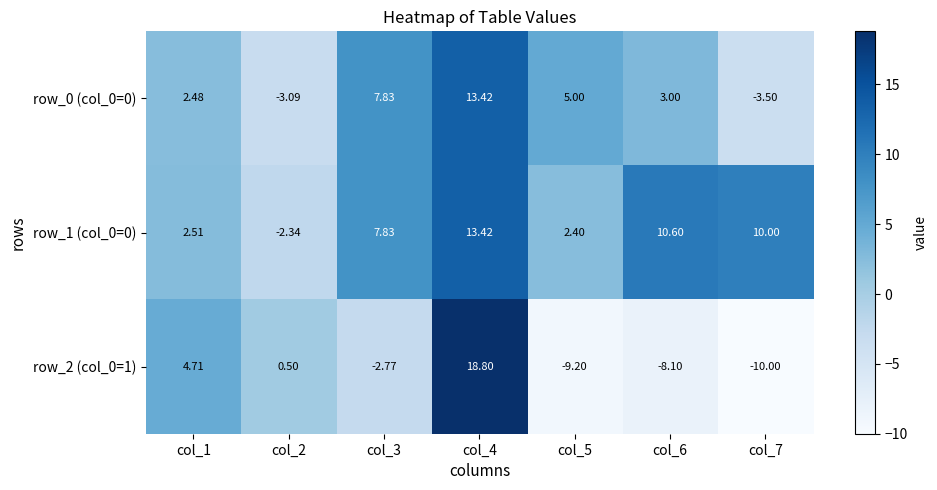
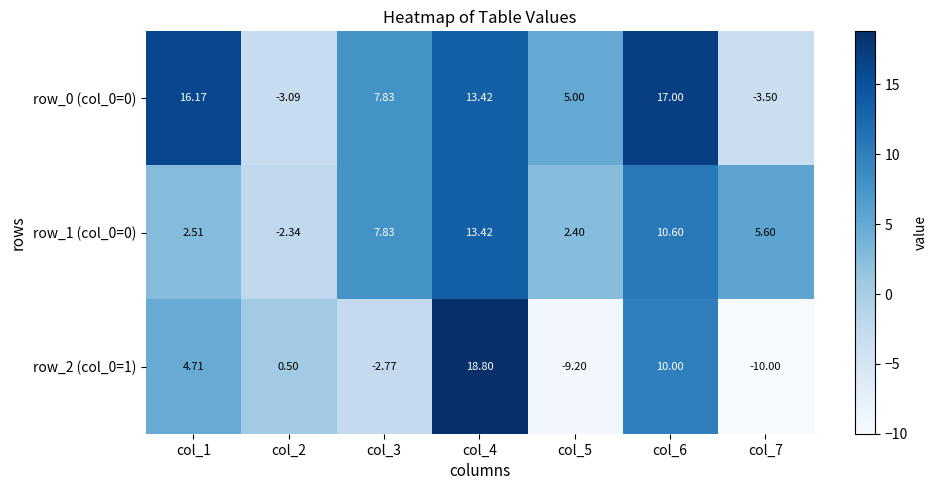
row_0 (col_0=0), col_1: 2.48 -> 16.17
row_0 (col_0=0), col_6: 3.00 -> 17.00
row_1 (col_0=0), col_7: 10.00 -> 5.60
row_2 (col_0=1), col_6: -8.10 -> 10.00
